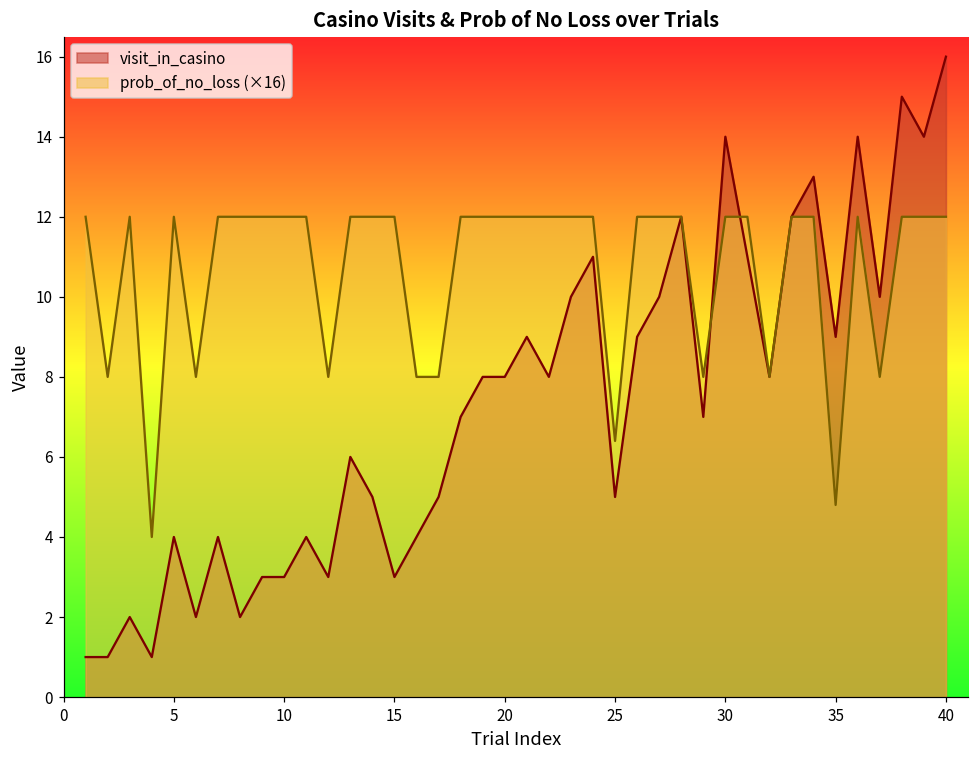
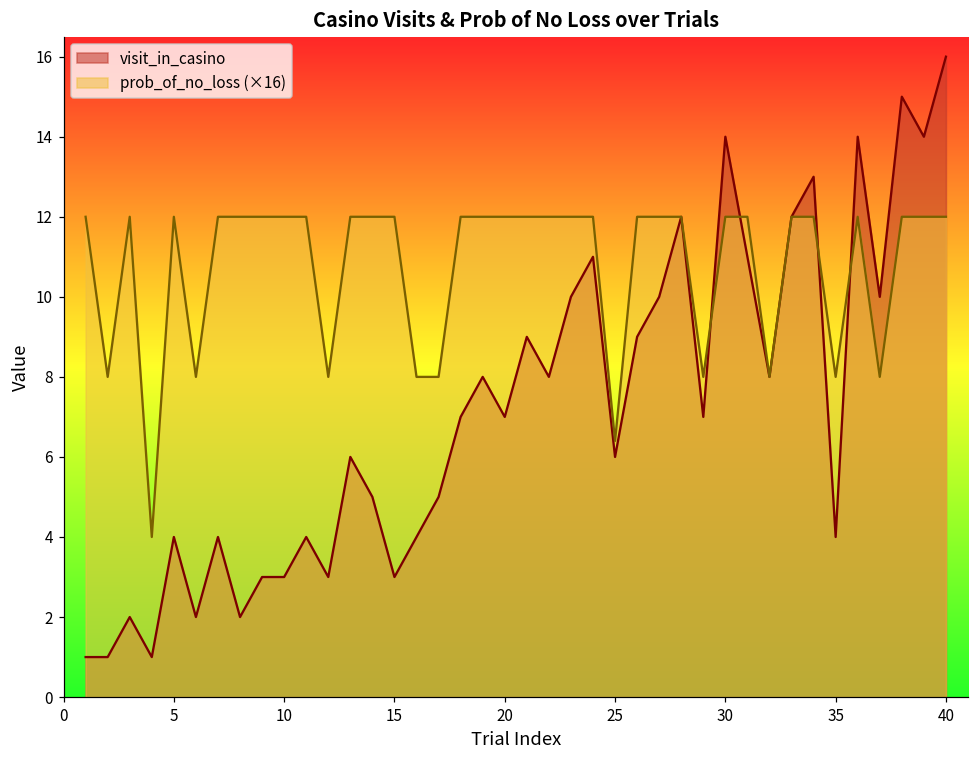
visit_in_casino, 20: 8 -> 7
visit_in_casino, 25: 5 -> 6
visit_in_casino, 35: 9 -> 4
prob_of_no_loss (×16), 35: 4.8 -> 8.0
